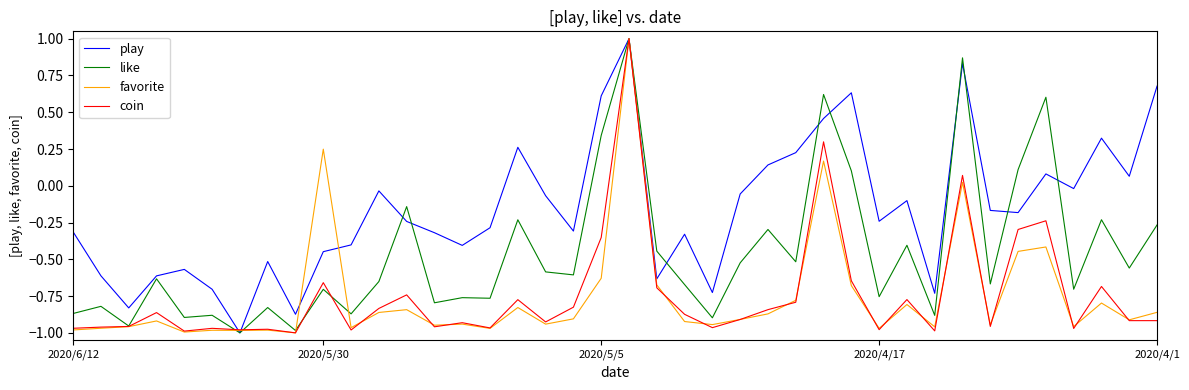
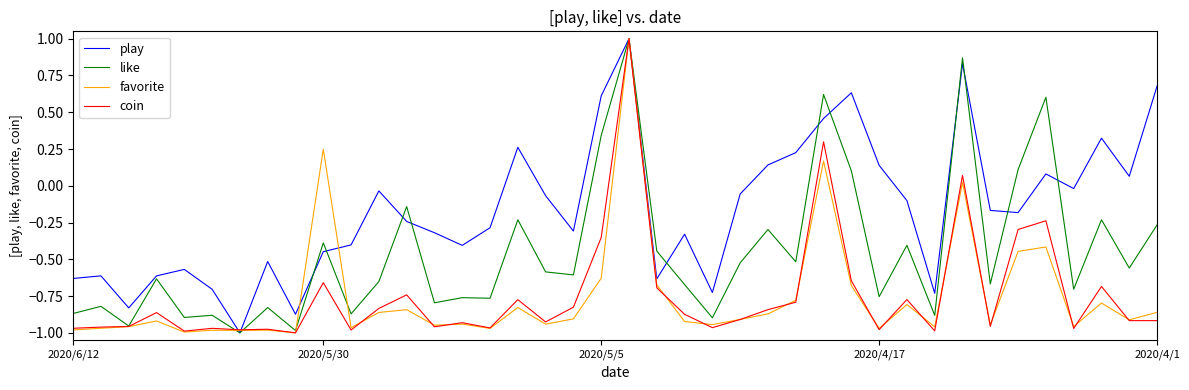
play, 2020/6/12: -0.31 -> -0.63
like, 2020/5/30: -0.70 -> -0.39
play, 2020/4/17: -0.24 -> 0.14
